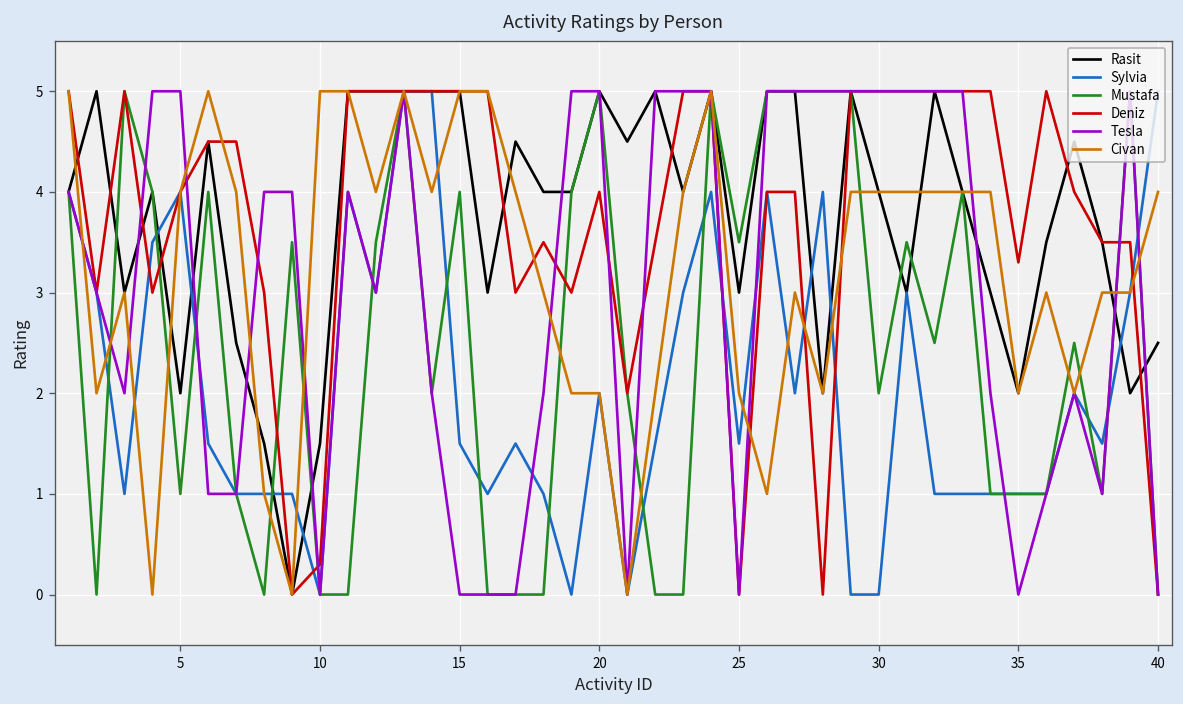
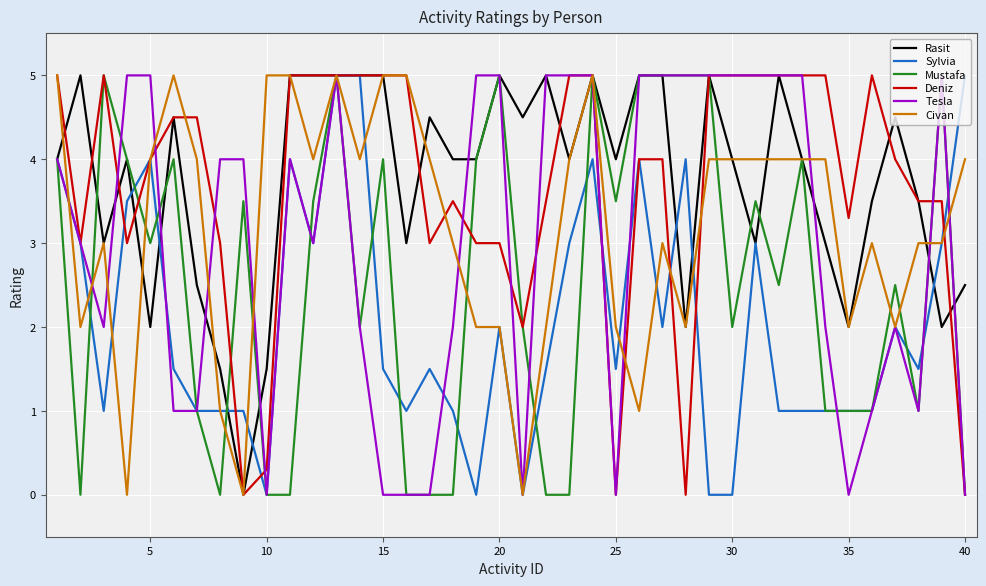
Mustafa, 5: 1 -> 3
Deniz, 20: 4 -> 3
Rasit, 25: 3 -> 4
